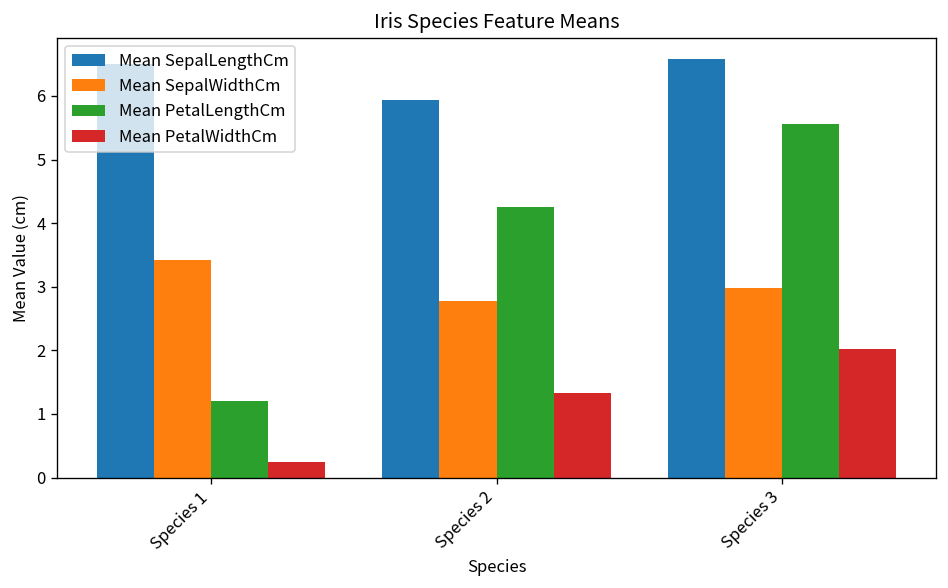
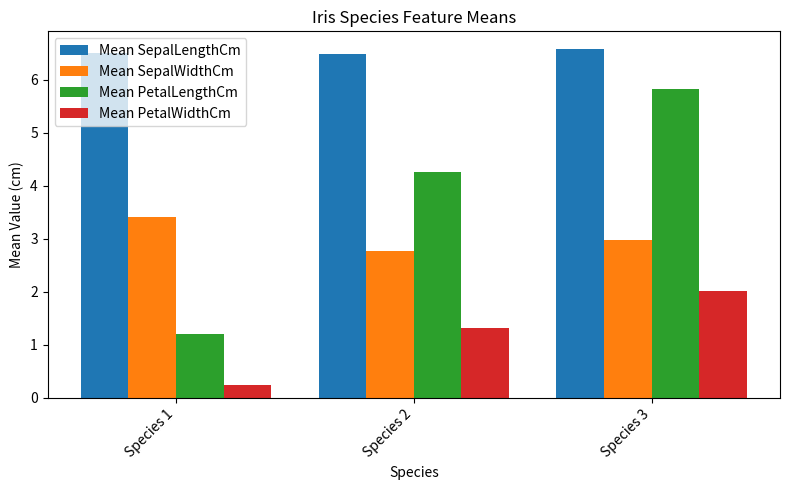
Mean SepalLengthCm, Species 2: 5.9 -> 6.5
Mean PetalLengthCm, Species 3: 5.6 -> 5.8
